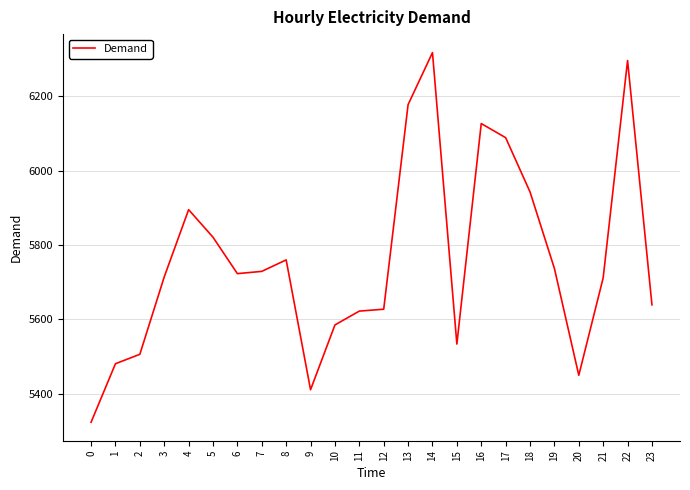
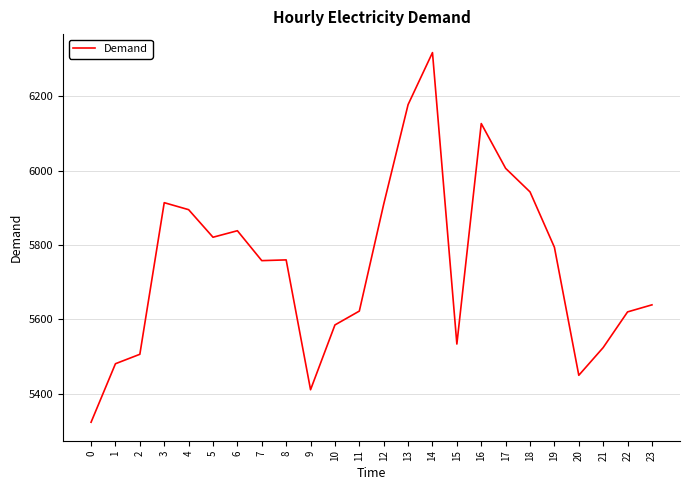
3: 5710 -> 5910
6: 5720 -> 5840
7: 5730 -> 5760
12: 5630 -> 5910
17: 6090 -> 6010
19: 5740 -> 5790
21: 5710 -> 5520
22: 6300 -> 5620
